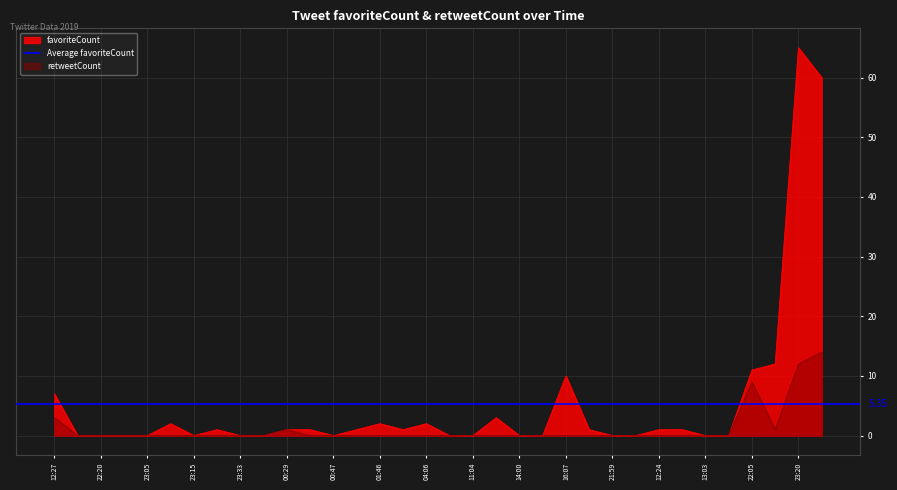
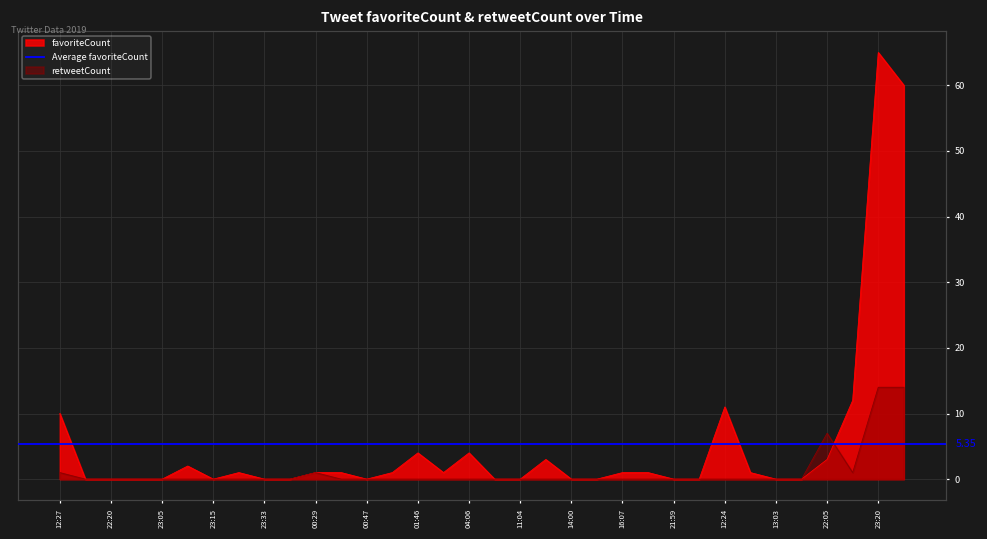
favoriteCount, 12:27: 7 -> 10
retweetCount, 12:27: 3 -> 1
favoriteCount, 01:46: 2 -> 4
favoriteCount, 04:06: 2 -> 4
favoriteCount, 16:07: 10 -> 1
favoriteCount, 12:24: 1 -> 11
favoriteCount, 22:05: 11 -> 3
retweetCount, 22:05: 9 -> 7
retweetCount, 23:20: 12 -> 14
